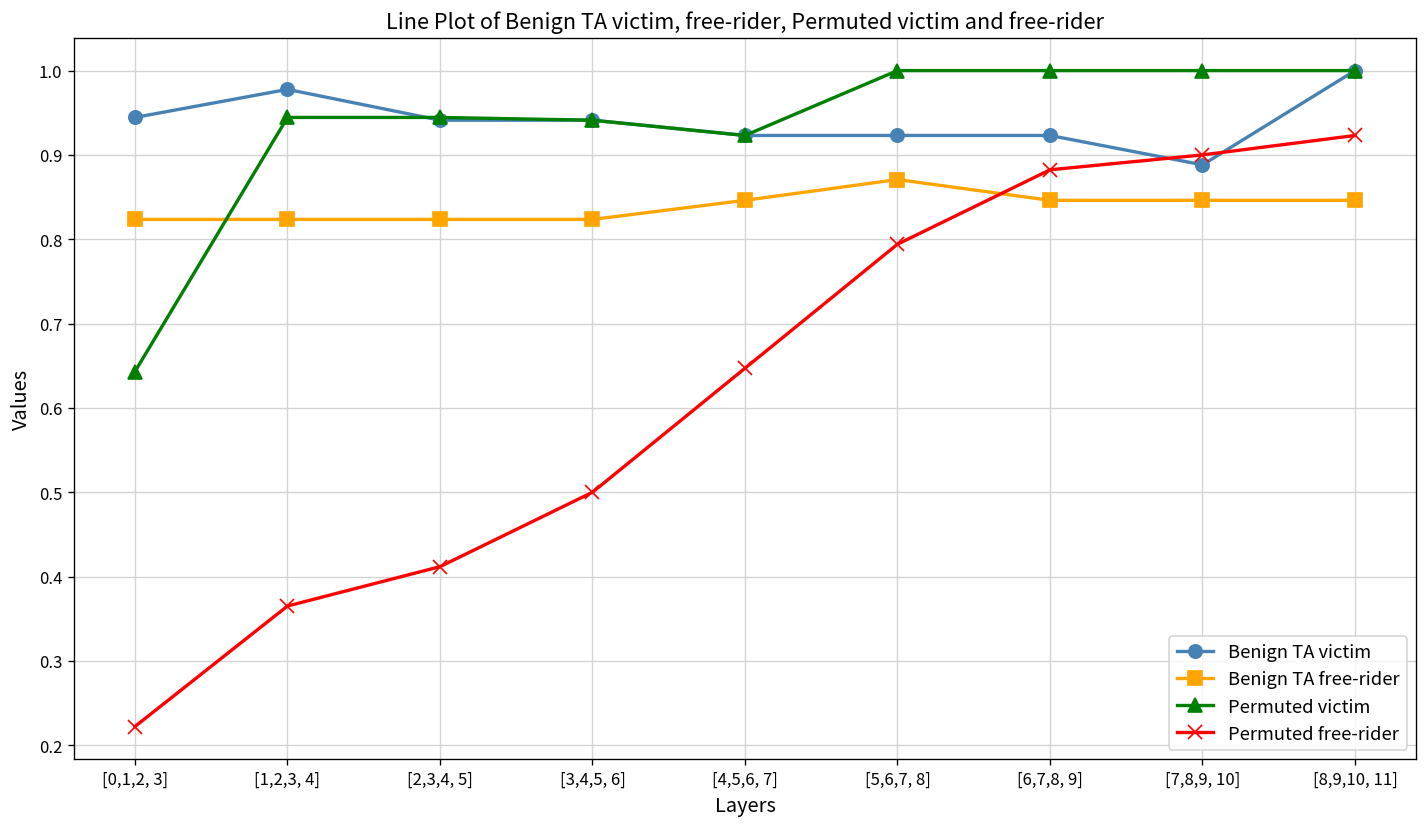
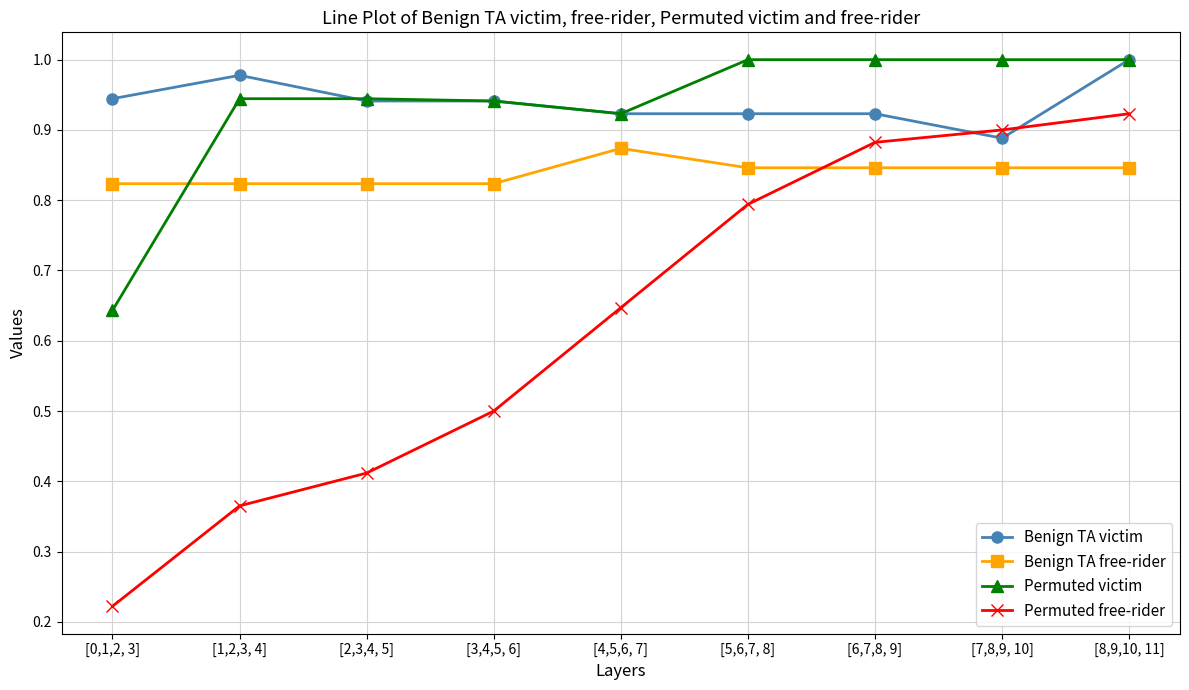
Benign TA free-rider, [4,5,6, 7]: 0.85 -> 0.87
Benign TA free-rider, [5,6,7, 8]: 0.87 -> 0.85
